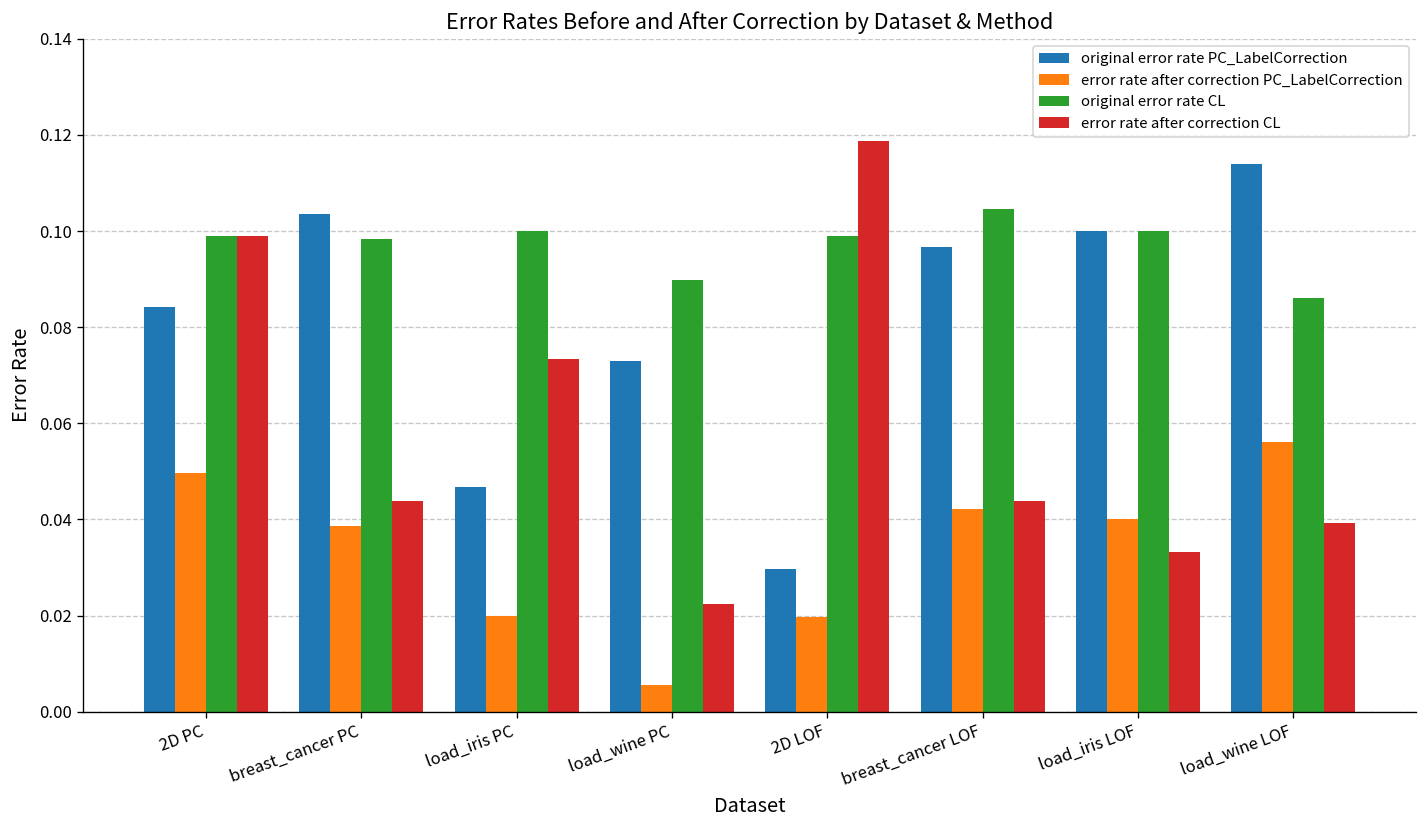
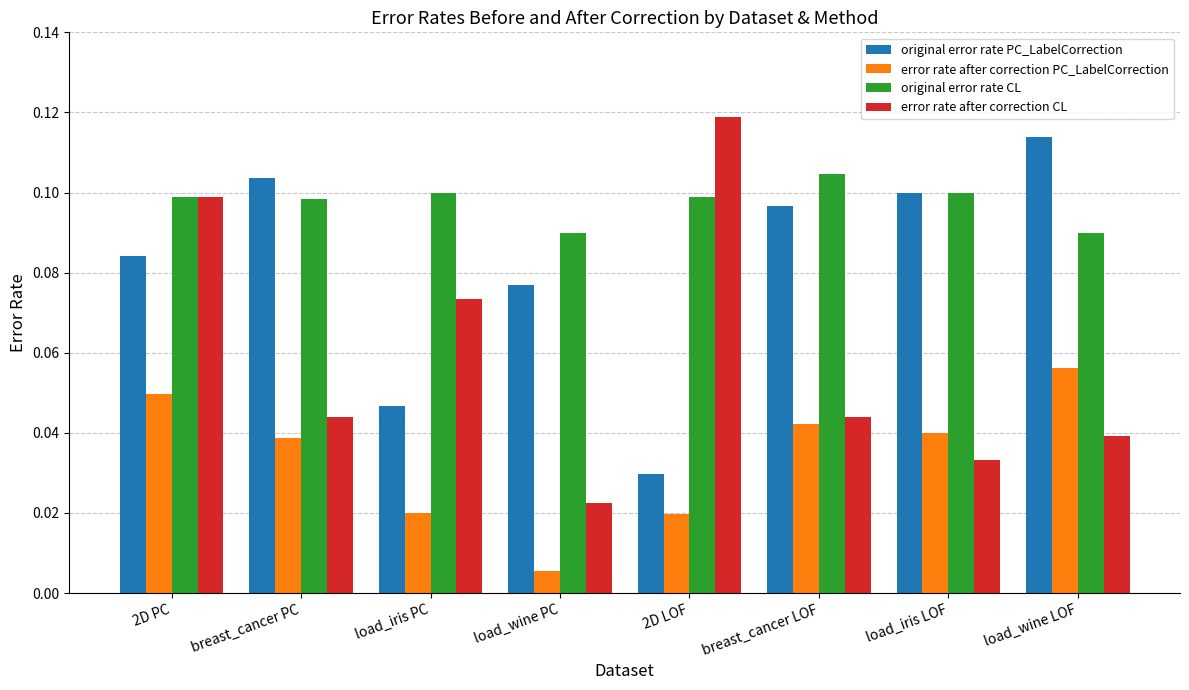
original error rate PC_LabelCorrection, load_wine PC: 0.073 -> 0.077
original error rate CL, load_wine LOF: 0.086 -> 0.090
